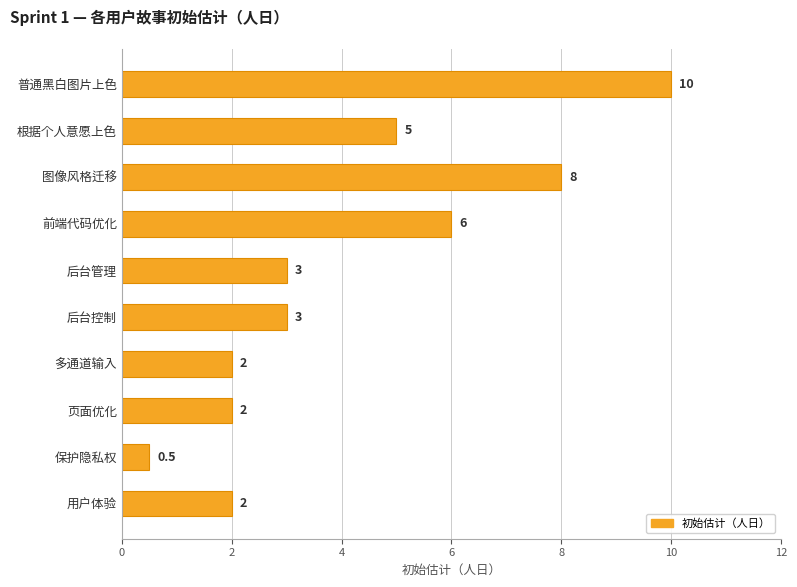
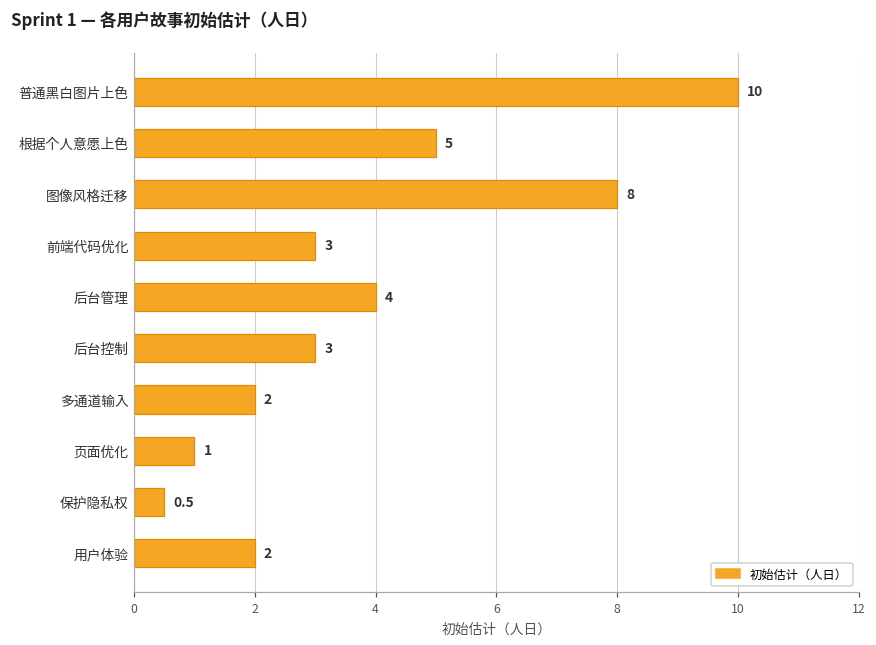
前端代码优化: 6 -> 3
后台管理: 3 -> 4
页面优化: 2 -> 1
